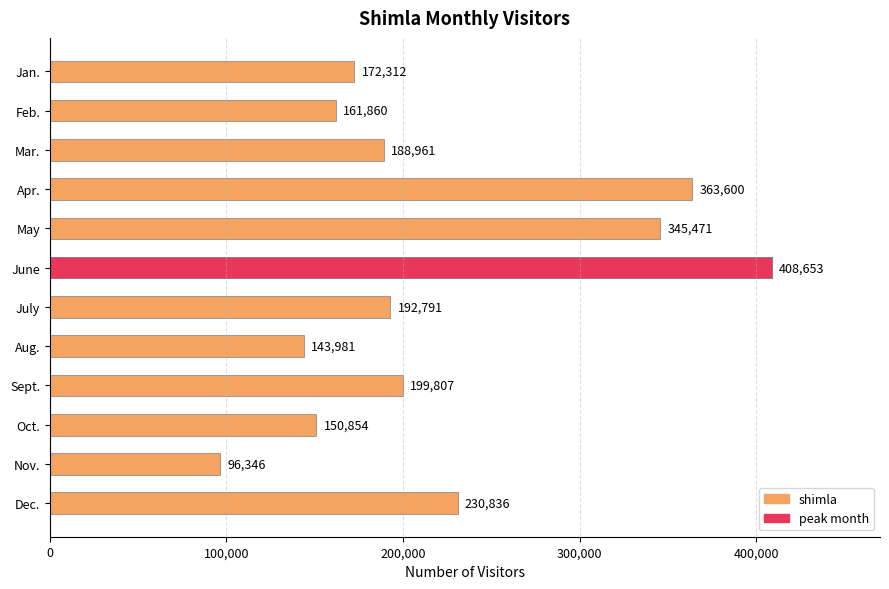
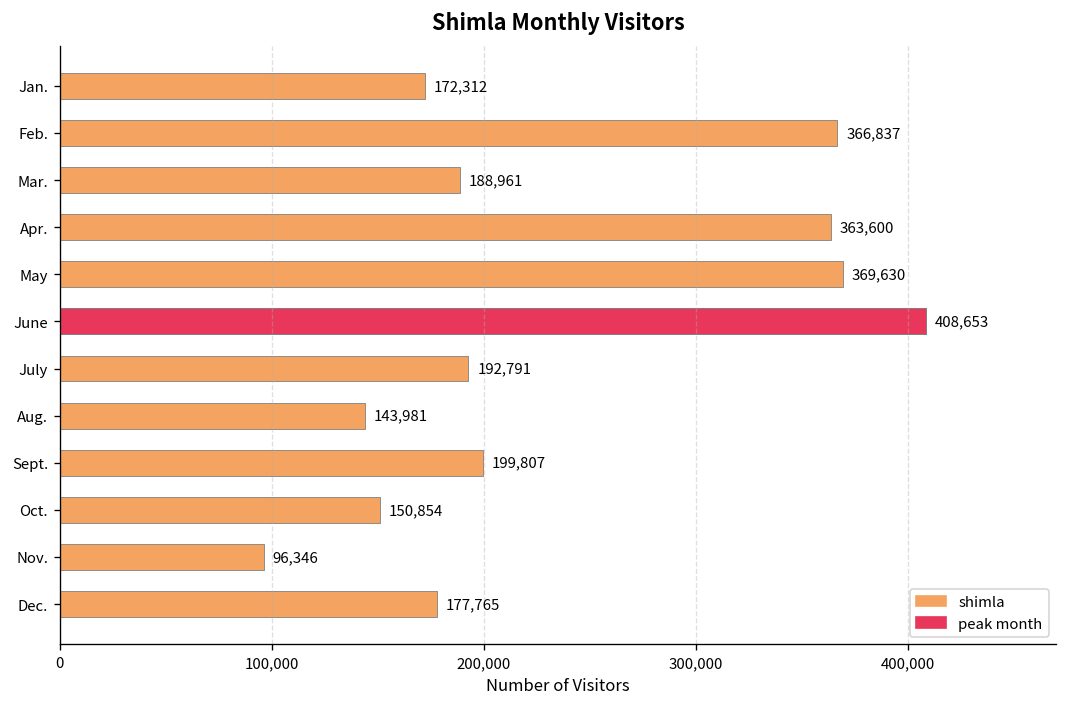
shimla, Feb.: 161,860 -> 366,837
shimla, May: 345,471 -> 369,630
shimla, Dec.: 230,836 -> 177,765
